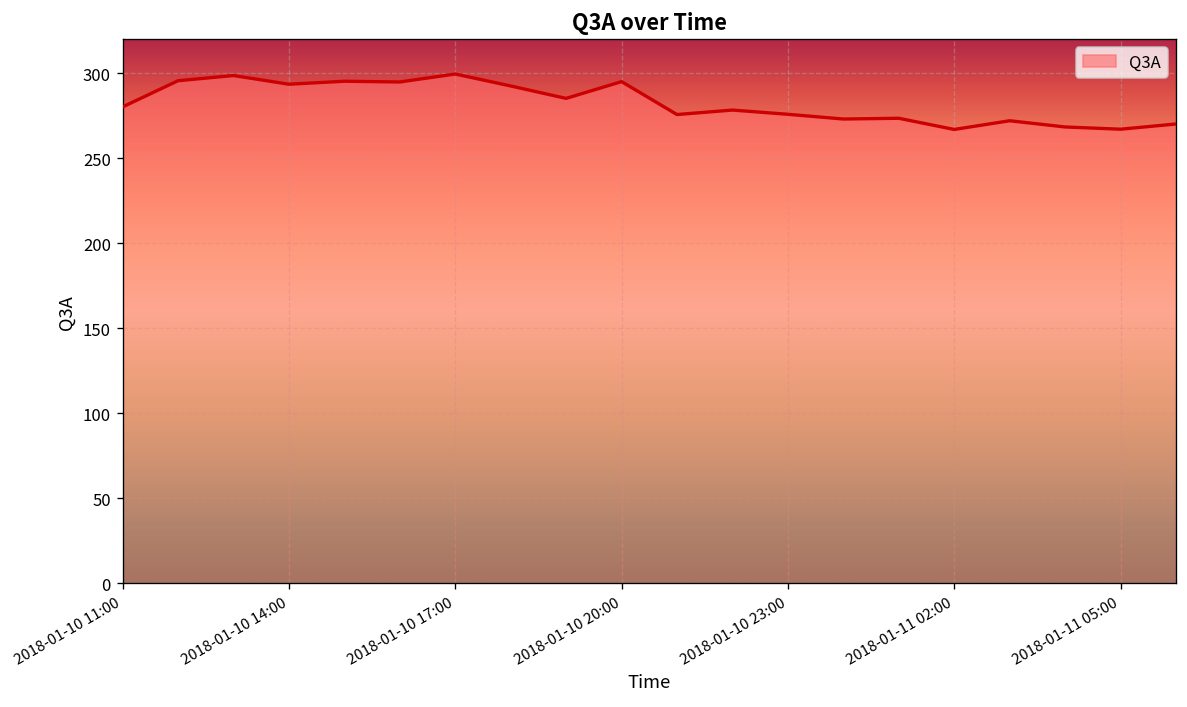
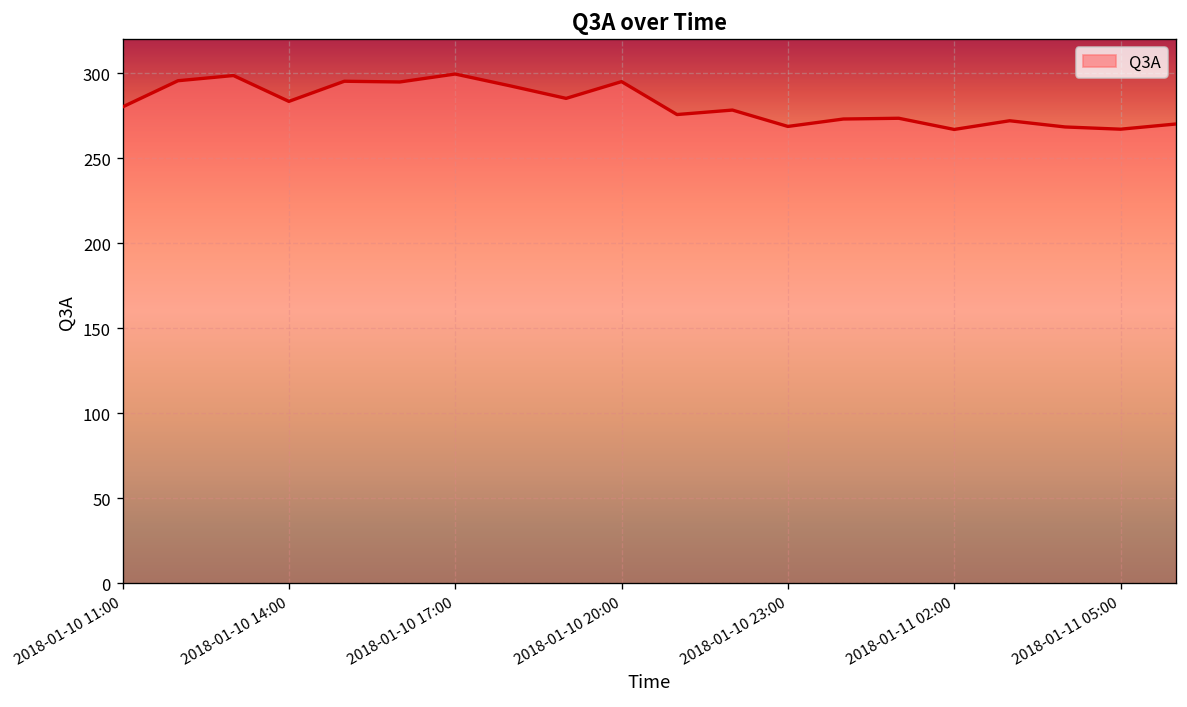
2018-01-10 14:00: 293 -> 283
2018-01-10 23:00: 276 -> 269
